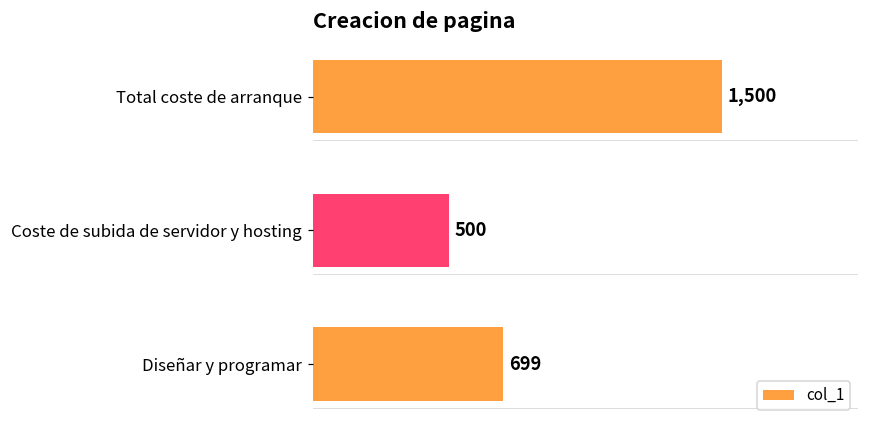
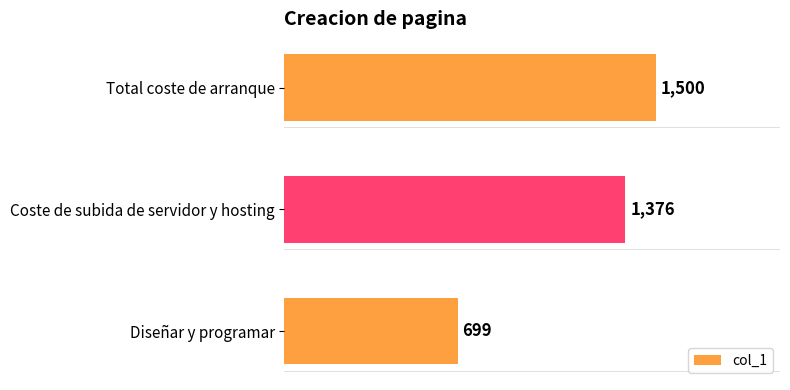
Coste de subida de servidor y hosting: 500 -> 1,376
